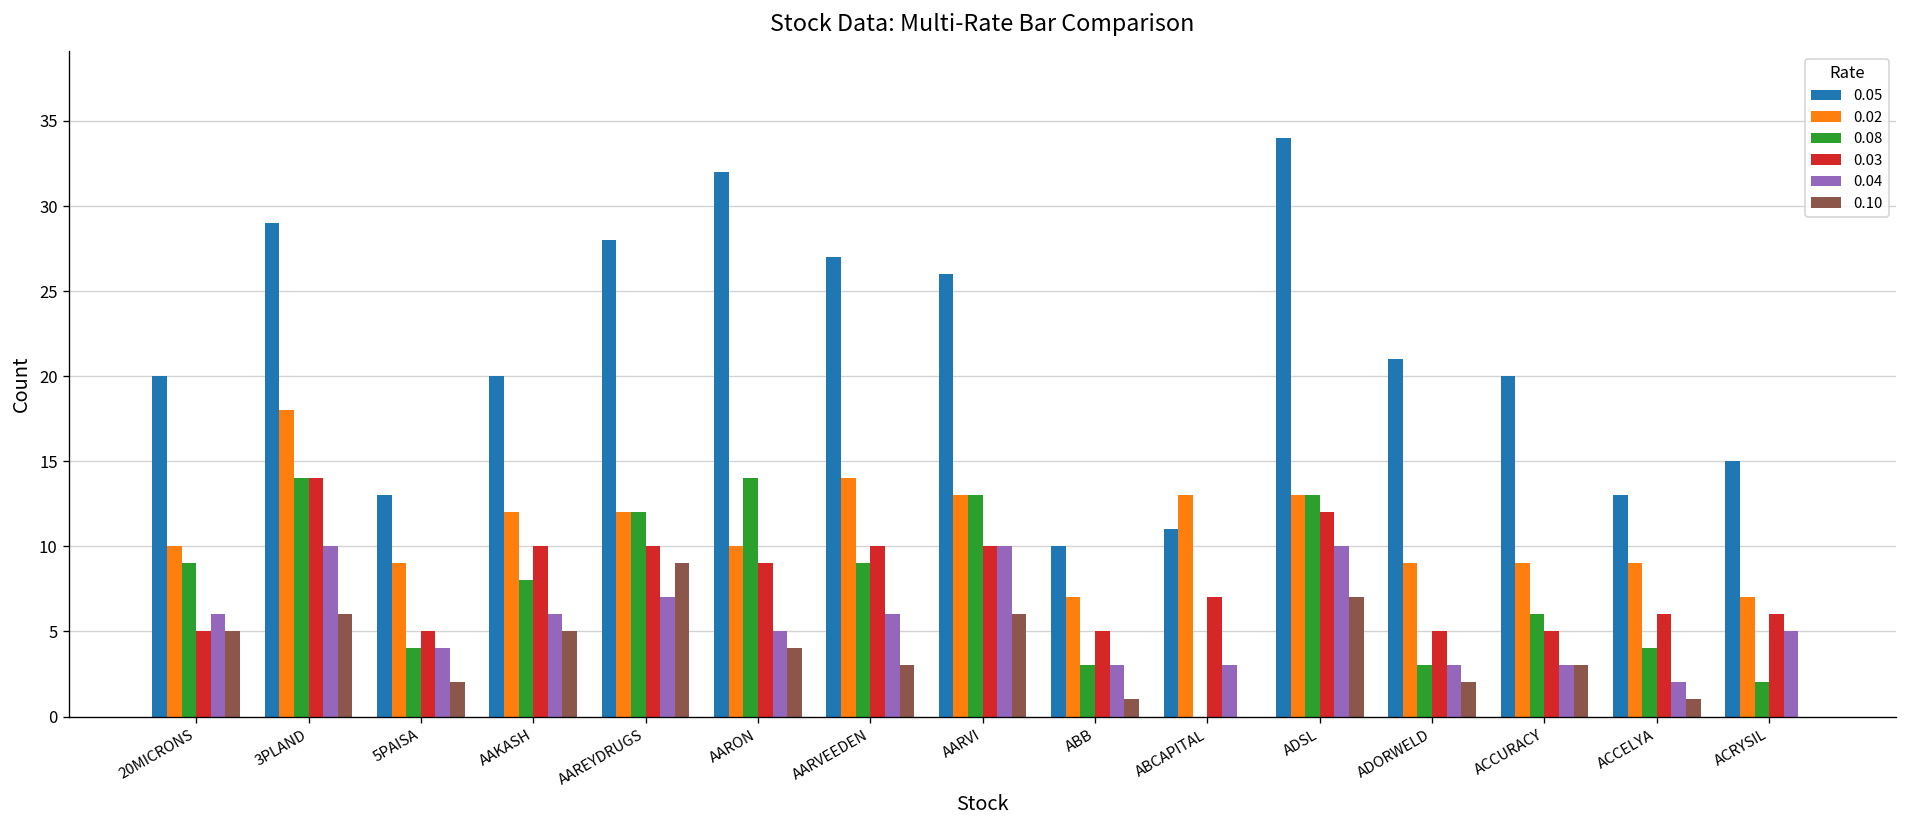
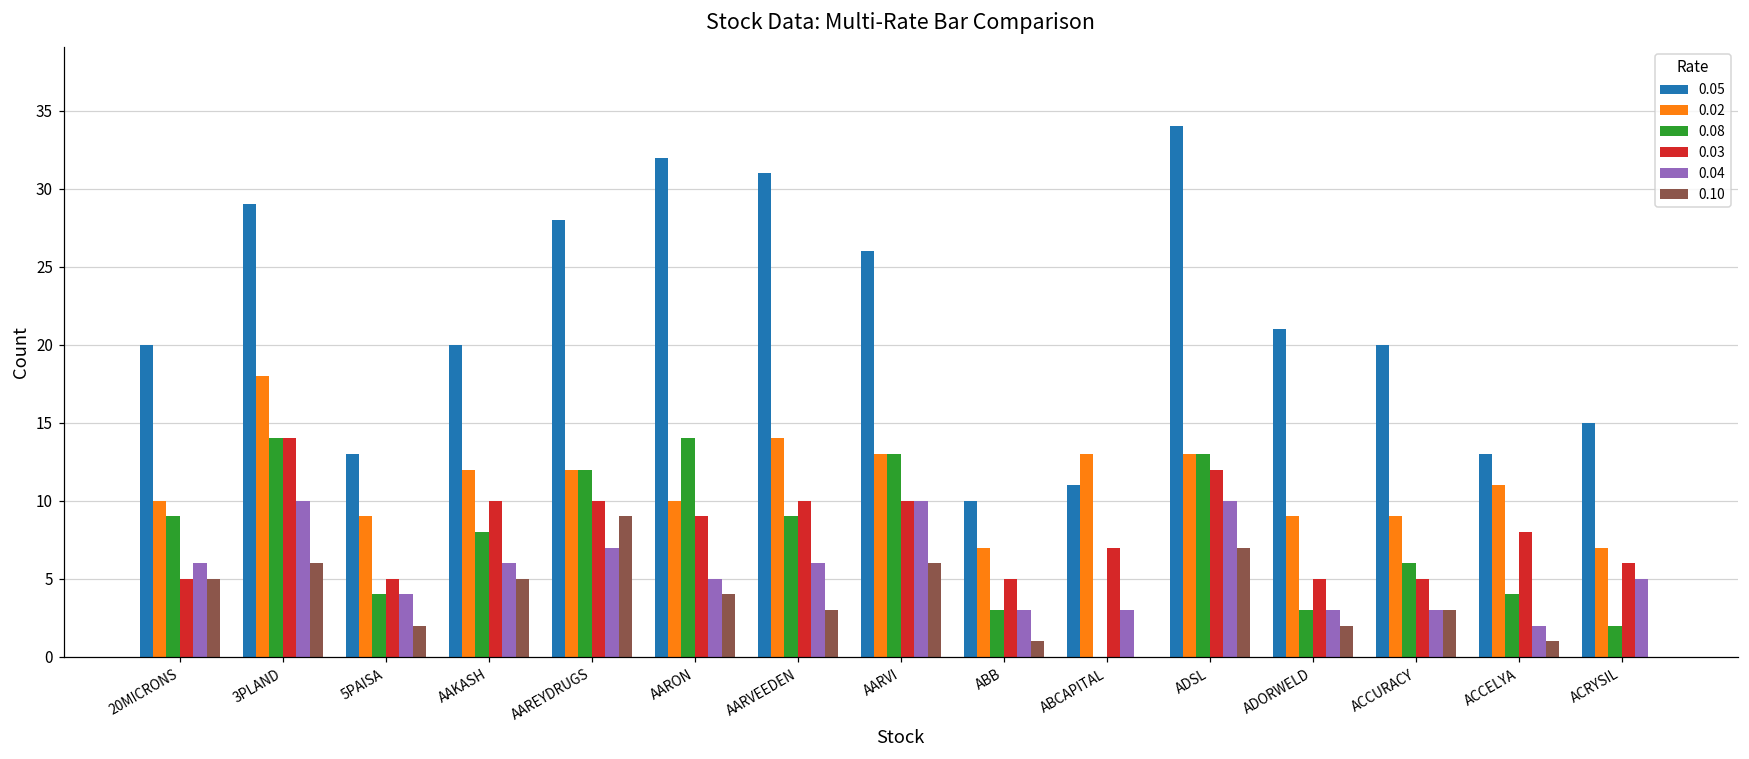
0.05, AARVEEDEN: 27 -> 31
0.02, ACCELYA: 9 -> 11
0.03, ACCELYA: 6 -> 8
